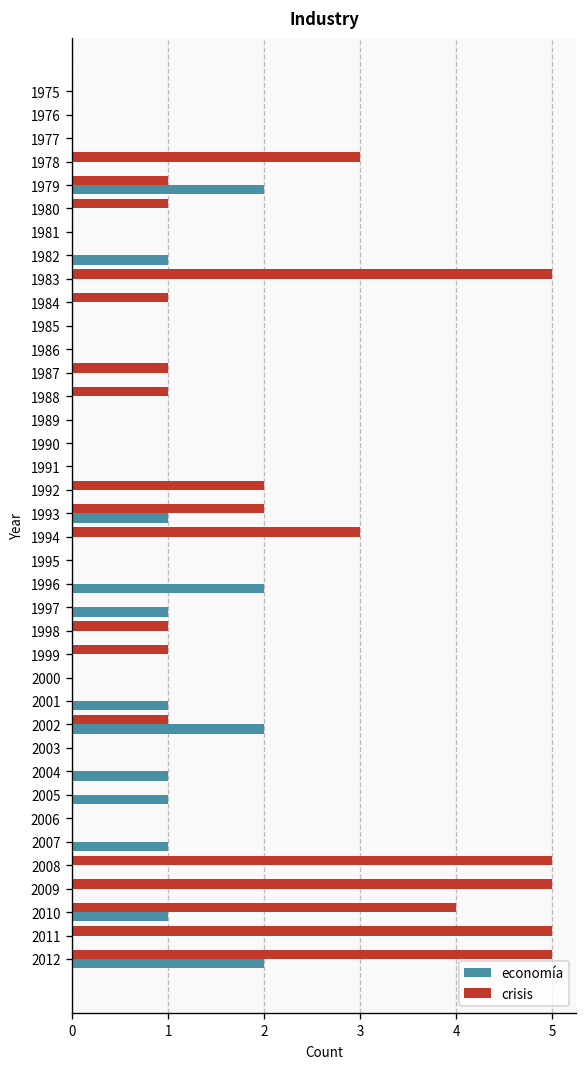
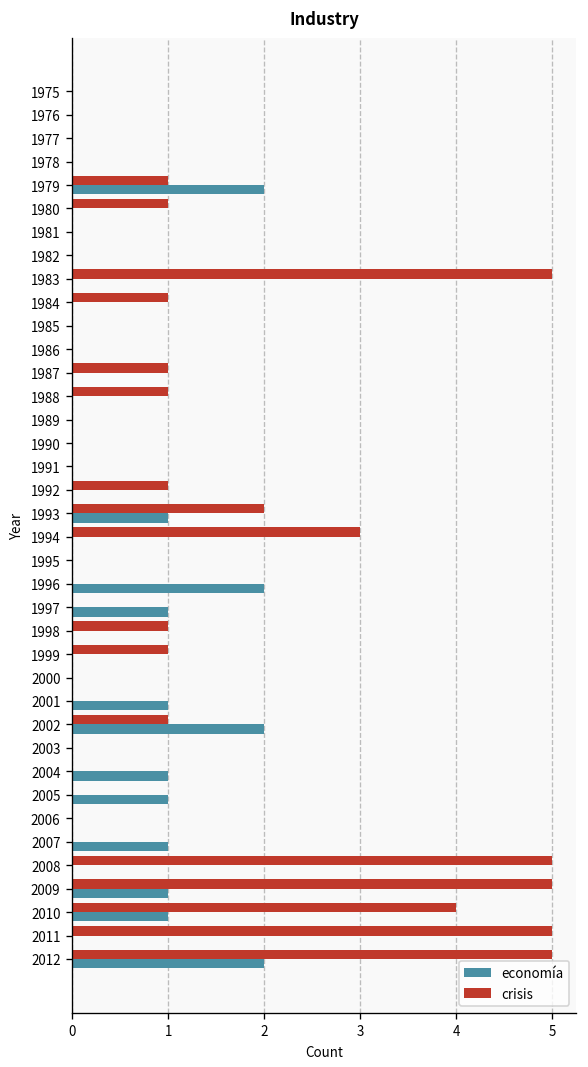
crisis, 1978: 3 -> 0
economía, 1982: 1 -> 0
crisis, 1992: 2 -> 1
economía, 2009: 0 -> 1
